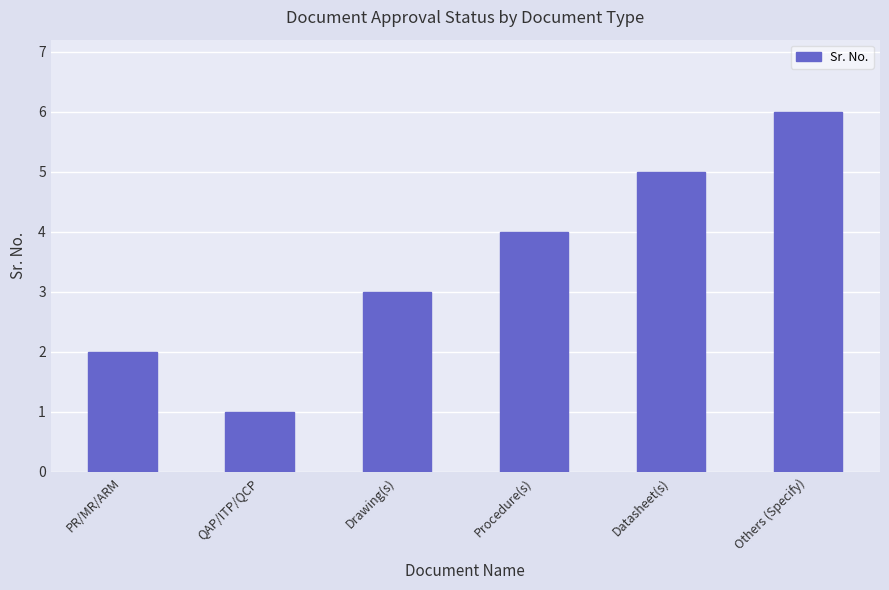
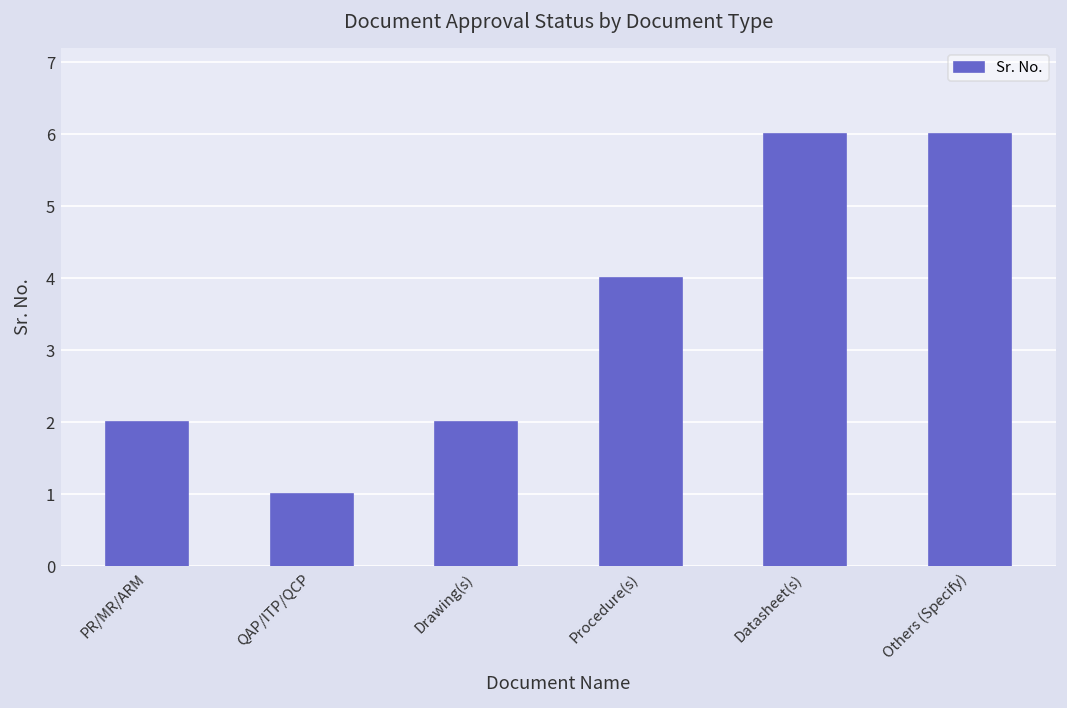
Drawing(s): 3 -> 2
Datasheet(s): 5 -> 6
